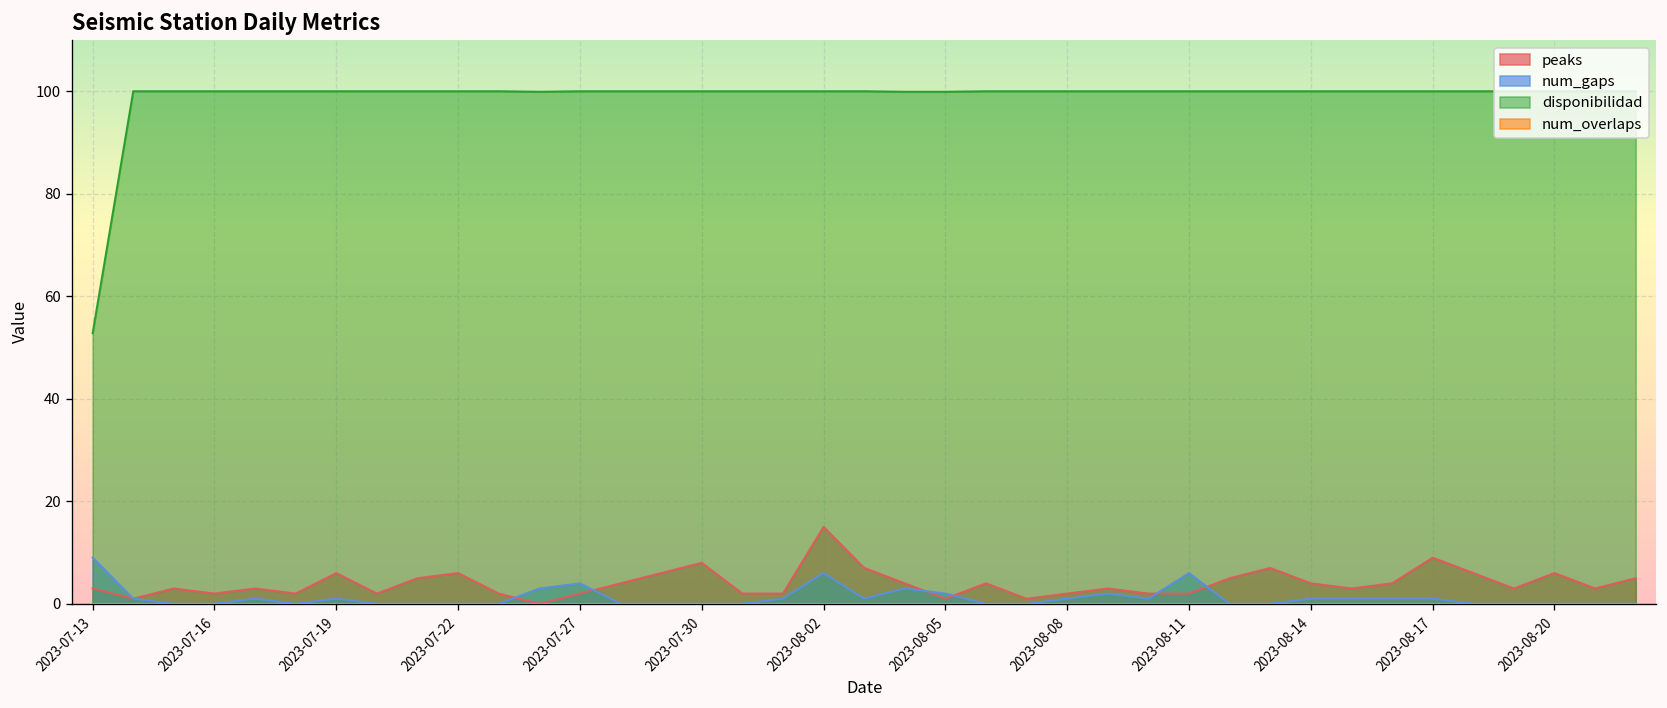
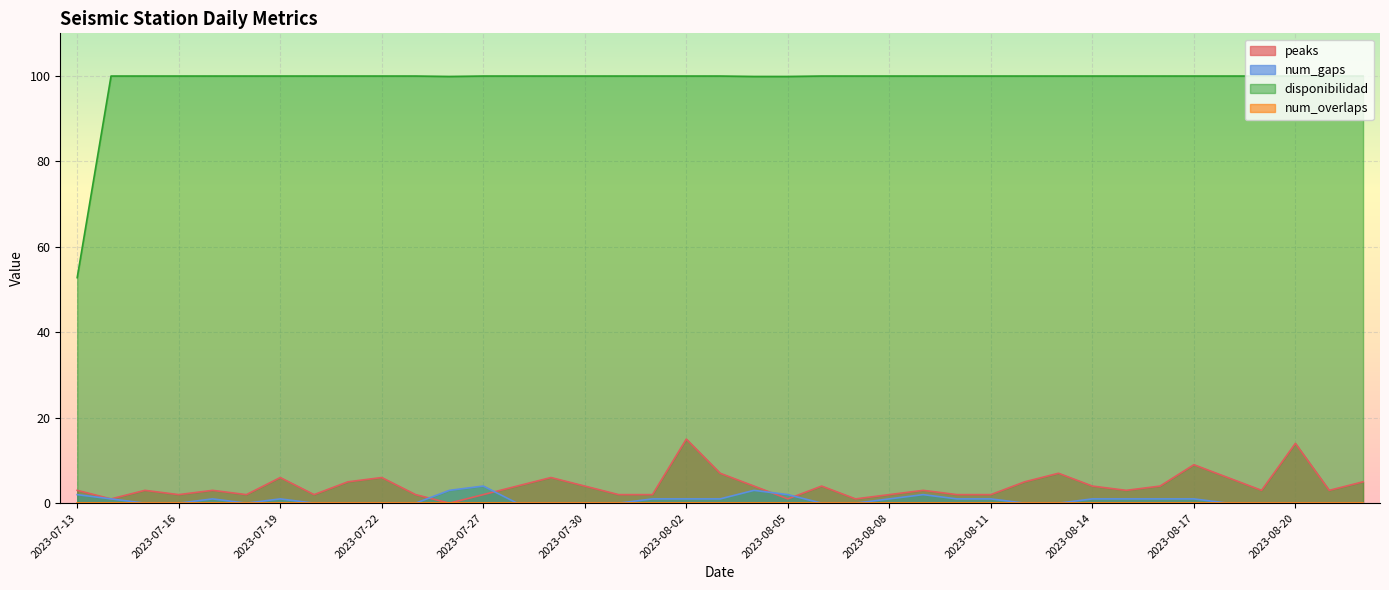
num_gaps, 2023-07-13: 9 -> 2
peaks, 2023-07-30: 8 -> 4
num_gaps, 2023-08-02: 6 -> 1
num_gaps, 2023-08-11: 6 -> 1
peaks, 2023-08-20: 6 -> 14
